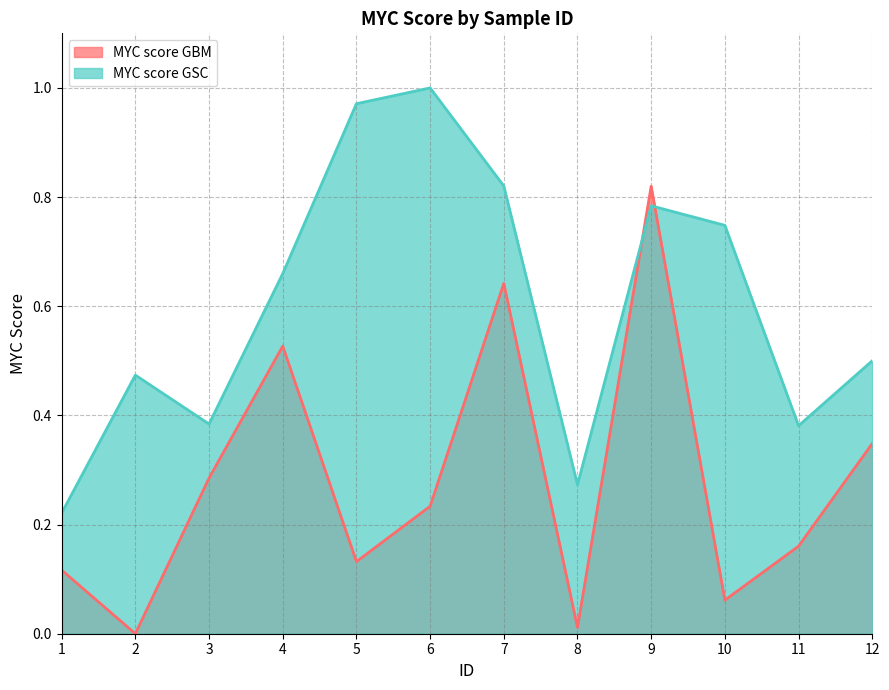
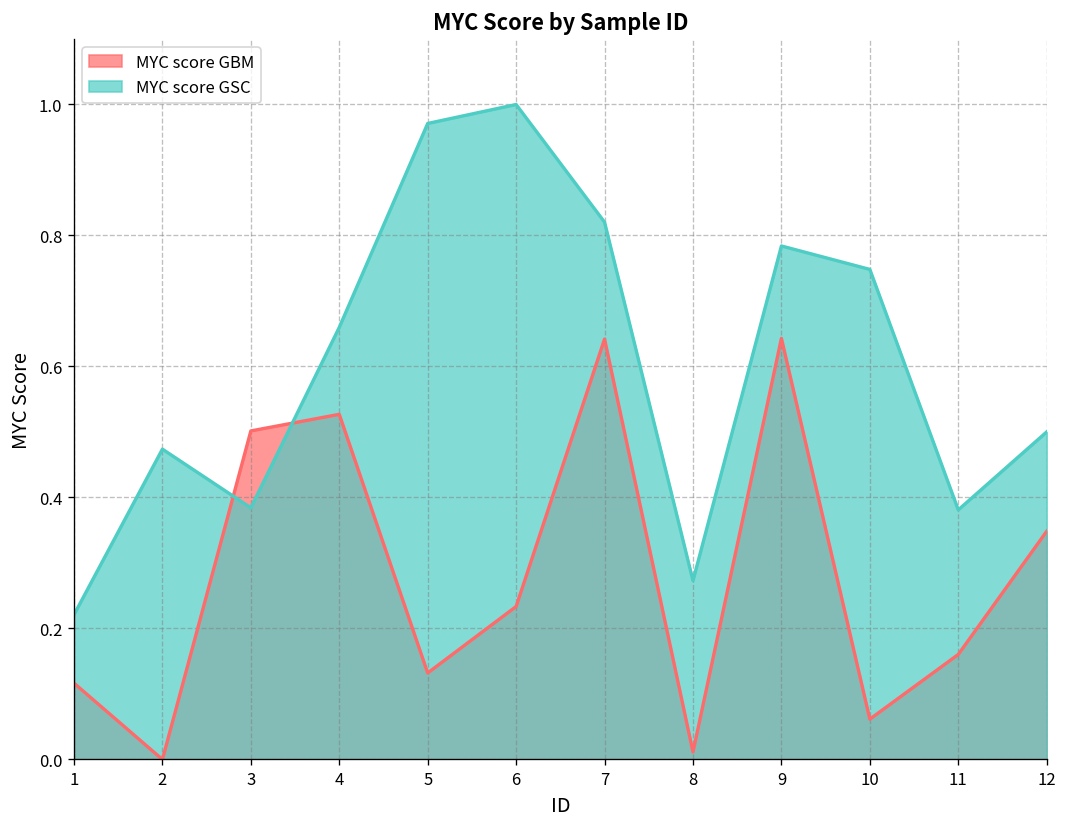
MYC score GBM, 3: 0.29 -> 0.50
MYC score GBM, 9: 0.82 -> 0.64
